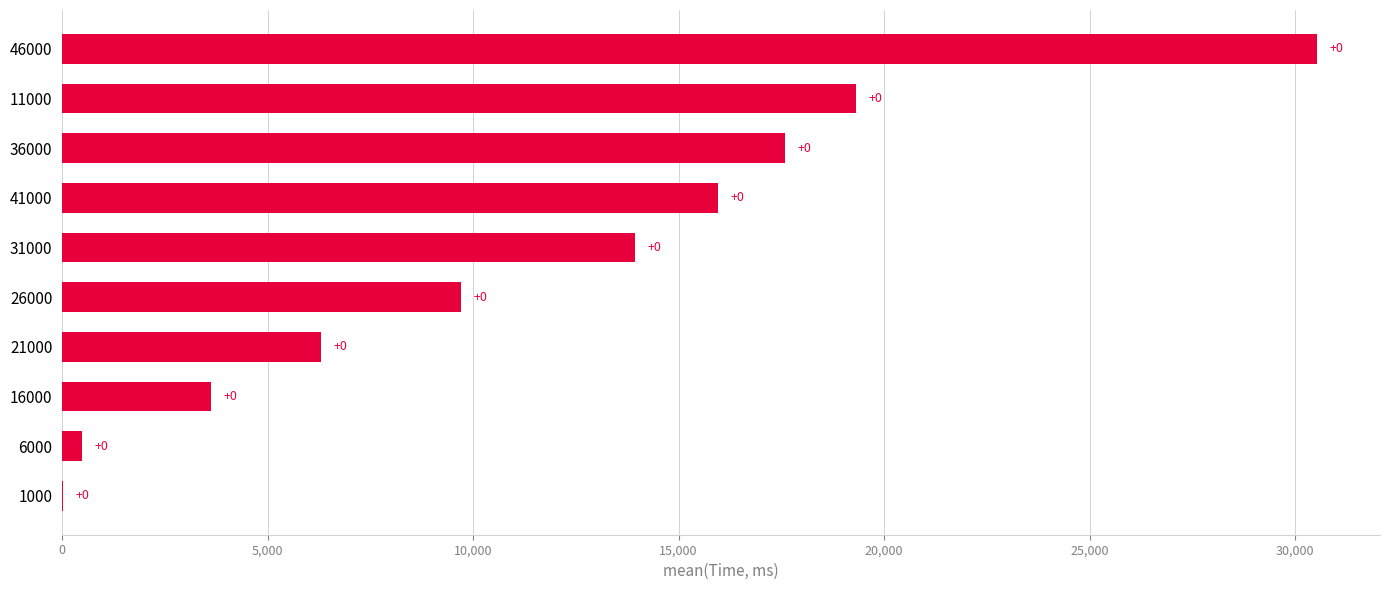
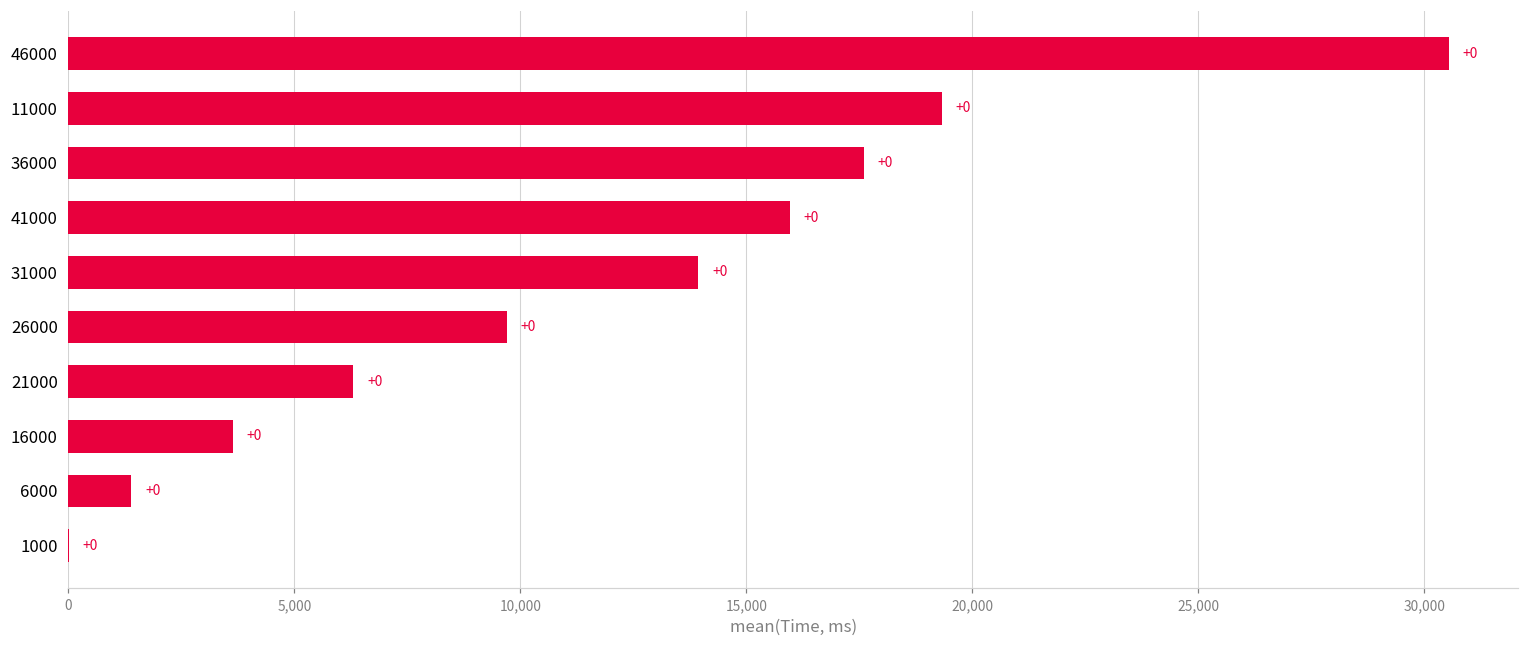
6000: 500 -> 1,400
